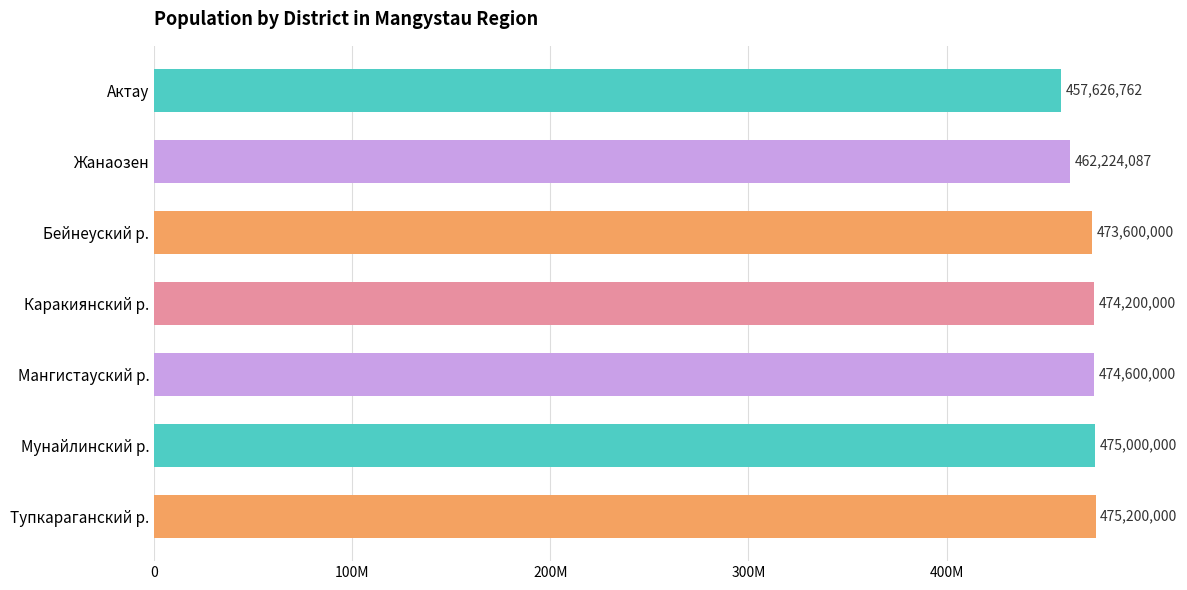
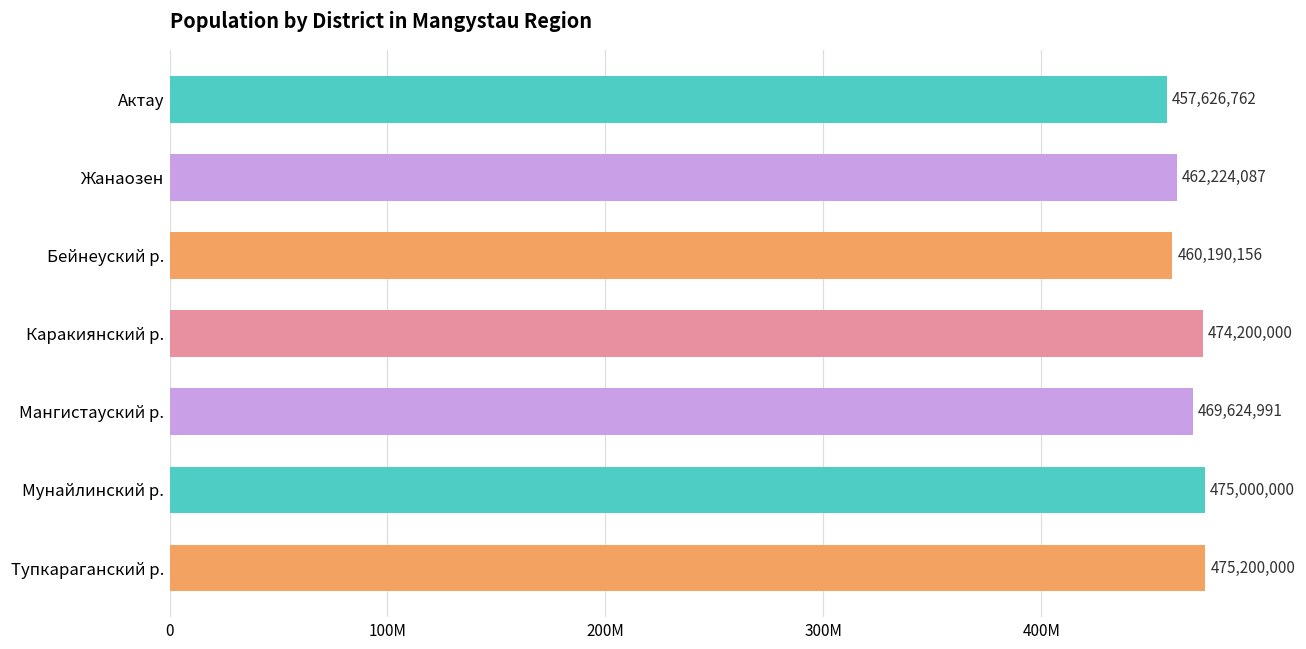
Бейнеуский р.: 473,600,000 -> 460,190,156
Мангистауский р.: 474,600,000 -> 469,624,991
